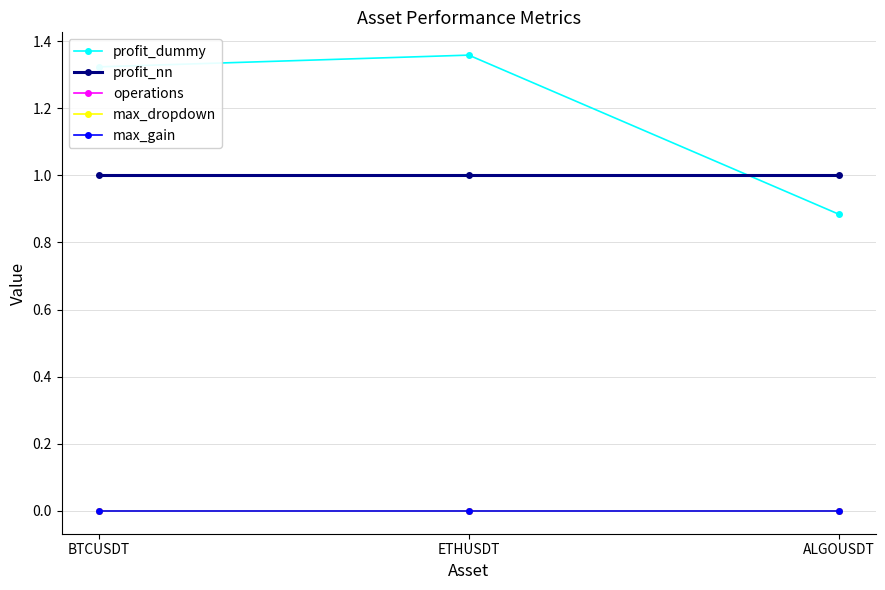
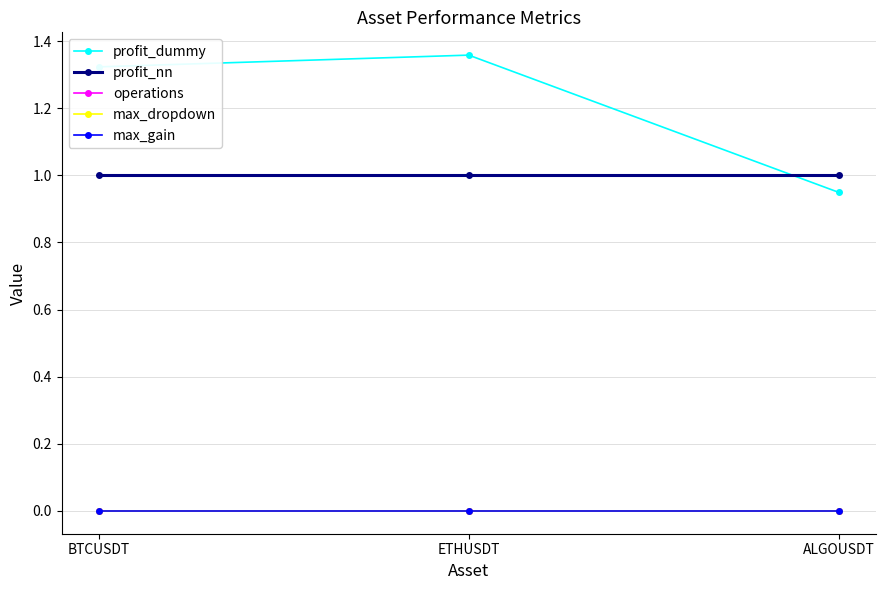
profit_dummy, ALGOUSDT: 0.88 -> 0.95
